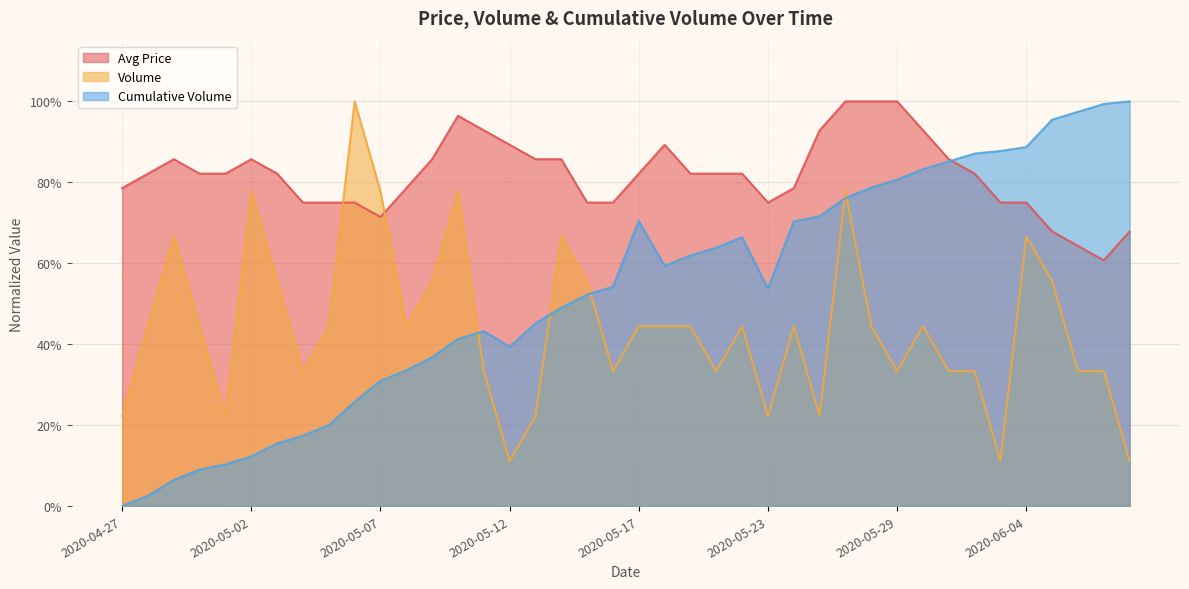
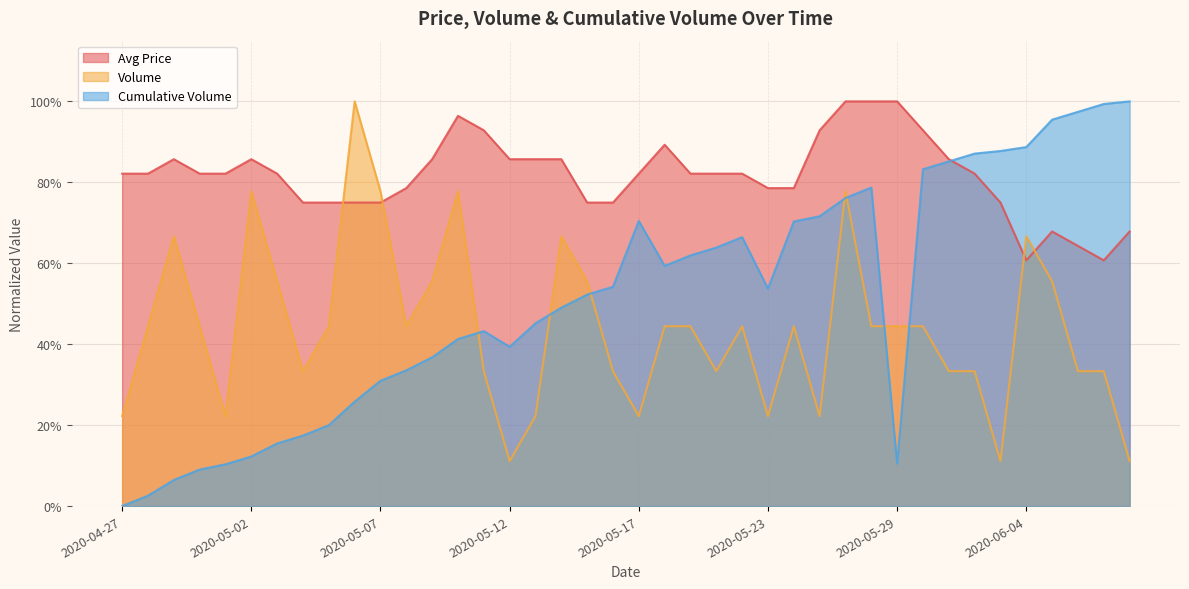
Avg Price, 2020-04-27: 79% -> 82%
Avg Price, 2020-05-07: 71% -> 75%
Avg Price, 2020-05-12: 89% -> 86%
Volume, 2020-05-17: 44% -> 22%
Avg Price, 2020-05-23: 75% -> 79%
Volume, 2020-05-29: 33% -> 44%
Cumulative Volume, 2020-05-29: 81% -> 11%
Avg Price, 2020-06-04: 75% -> 61%
